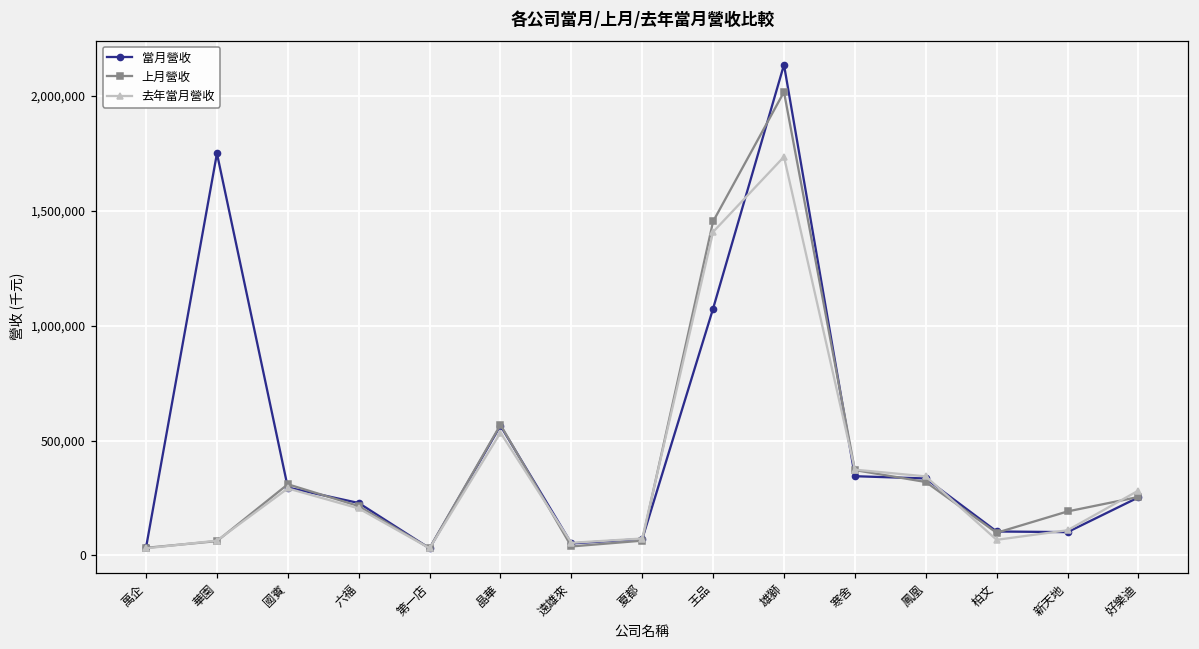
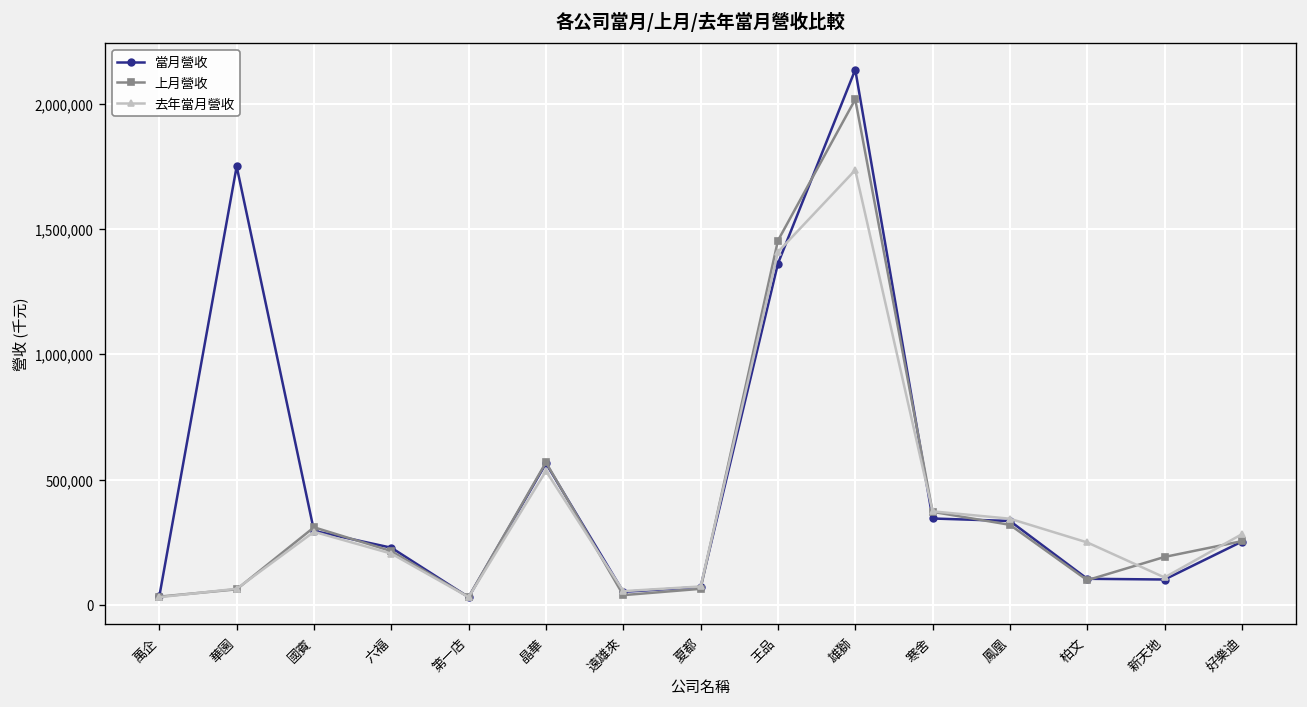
當月營收, 王品: 1,070,000 -> 1,360,000
去年當月營收, 柏文: 70,000 -> 250,000
